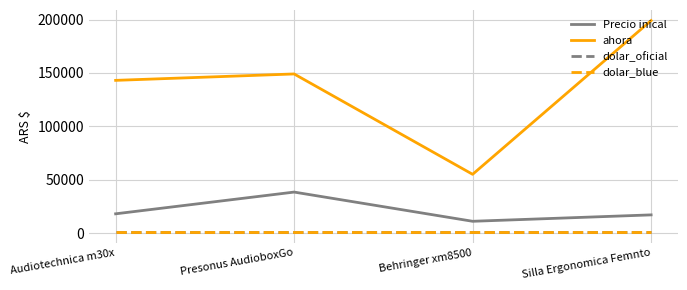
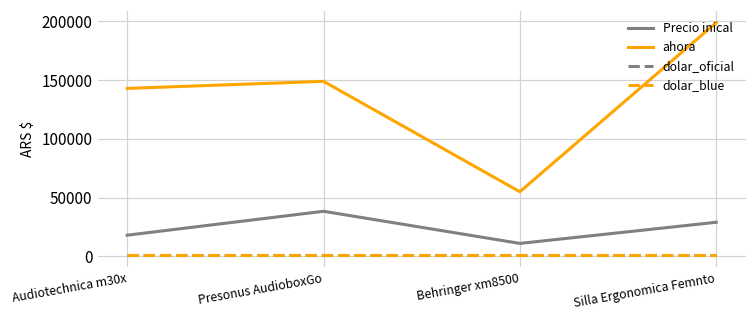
Precio inical, Silla Ergonomica Femnto: 17000 -> 29000
